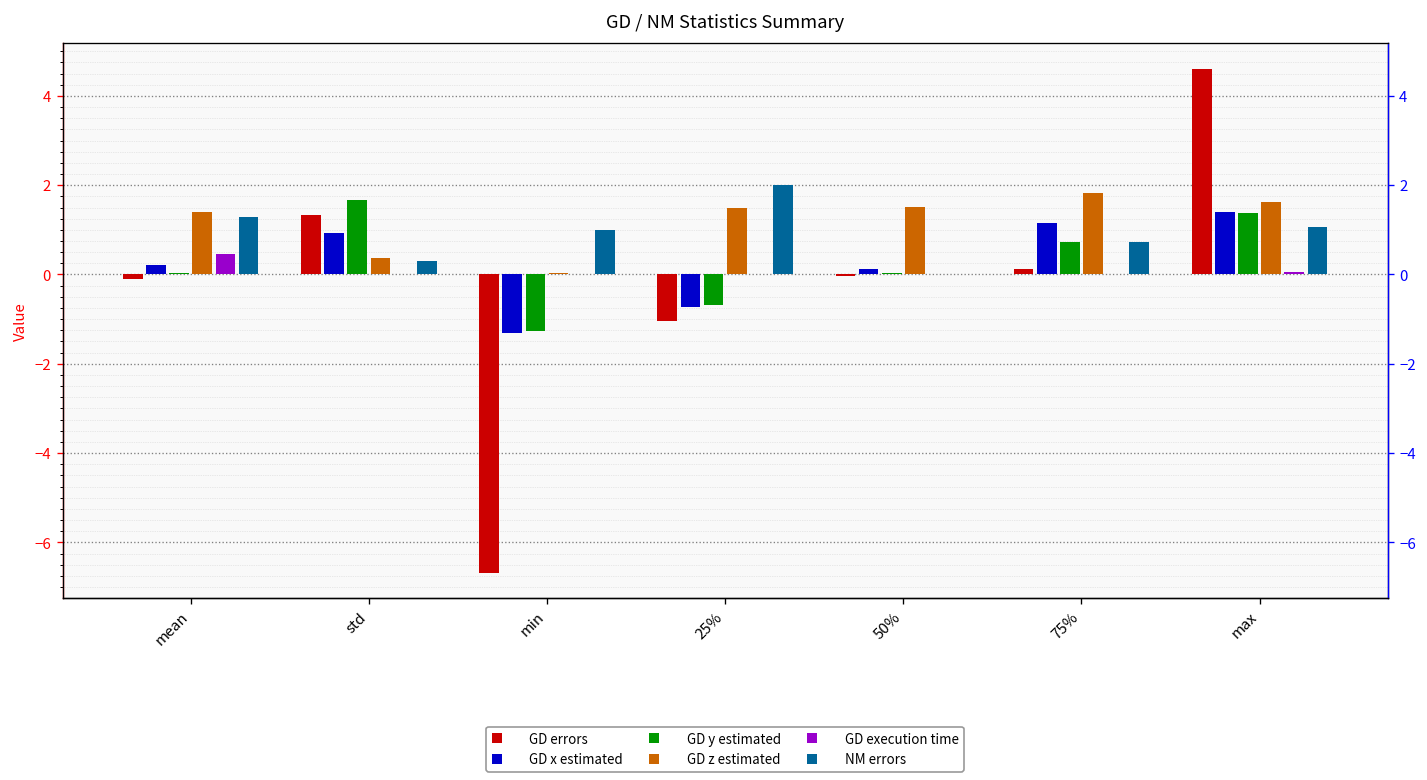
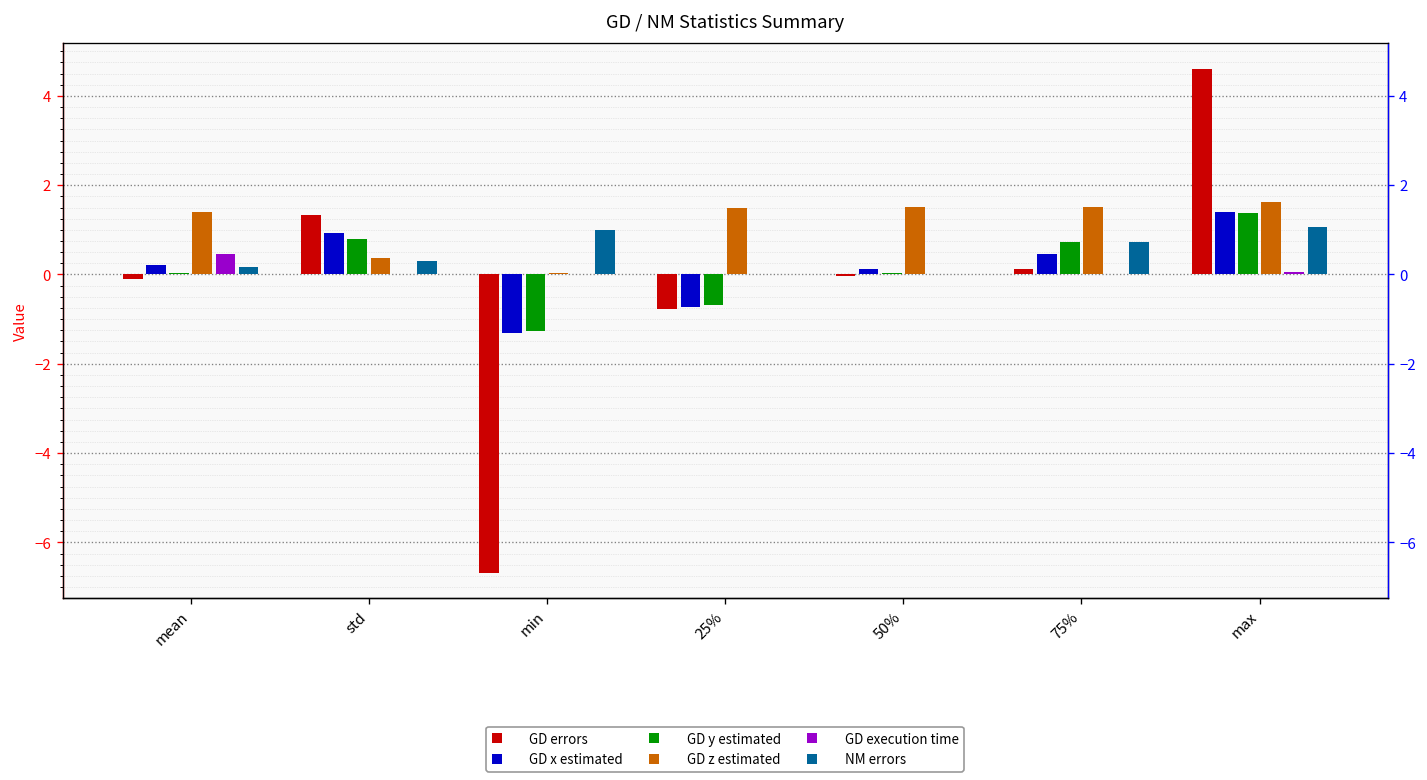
NM errors, mean: 1.3 -> 0.2
GD y estimated, std: 1.7 -> 0.8
GD errors, 25%: -1.0 -> -0.8
NM errors, 25%: 2 -> 0
GD x estimated, 75%: 1.2 -> 0.5
GD z estimated, 75%: 1.8 -> 1.5
